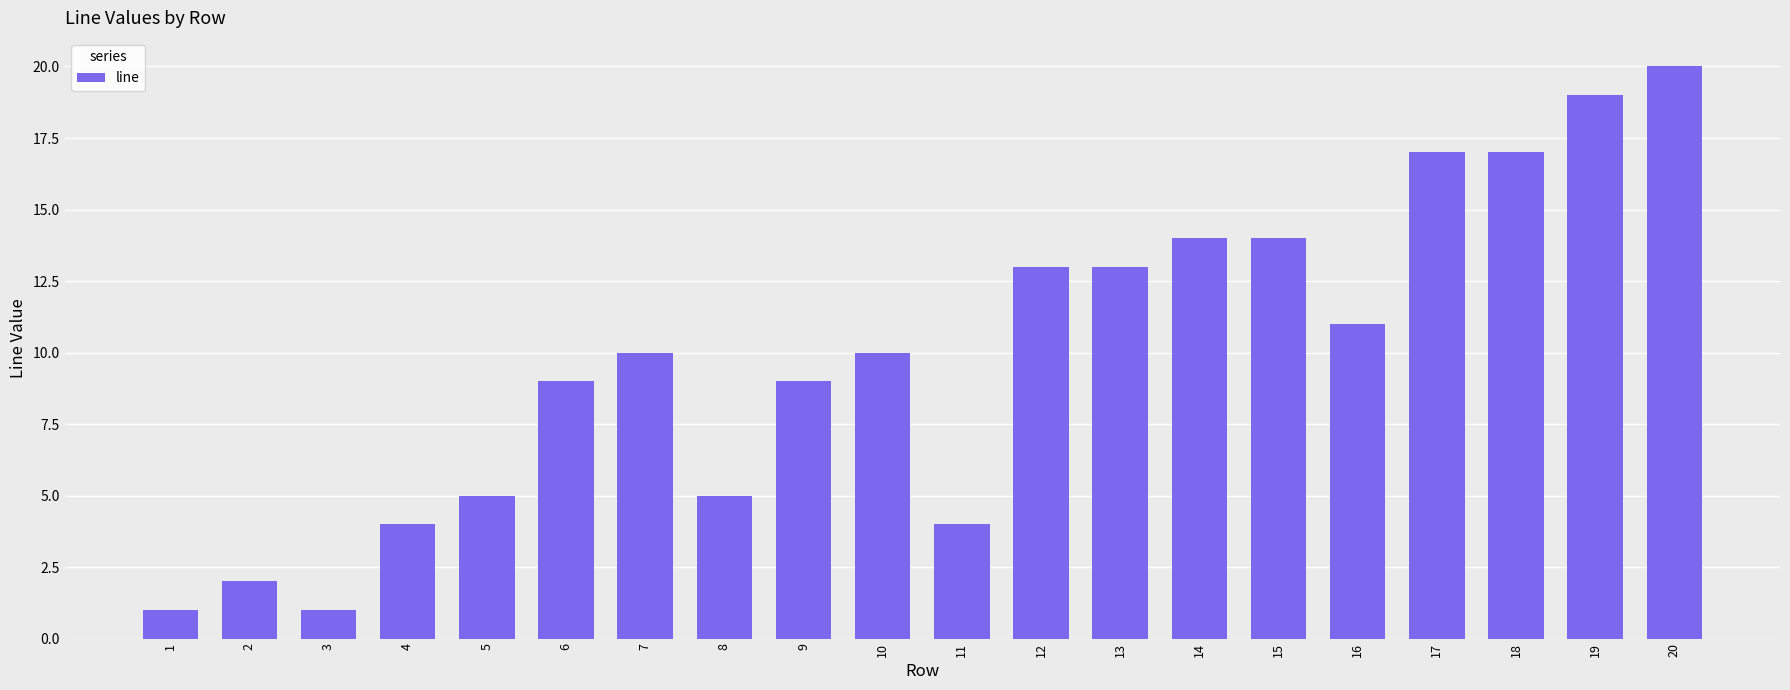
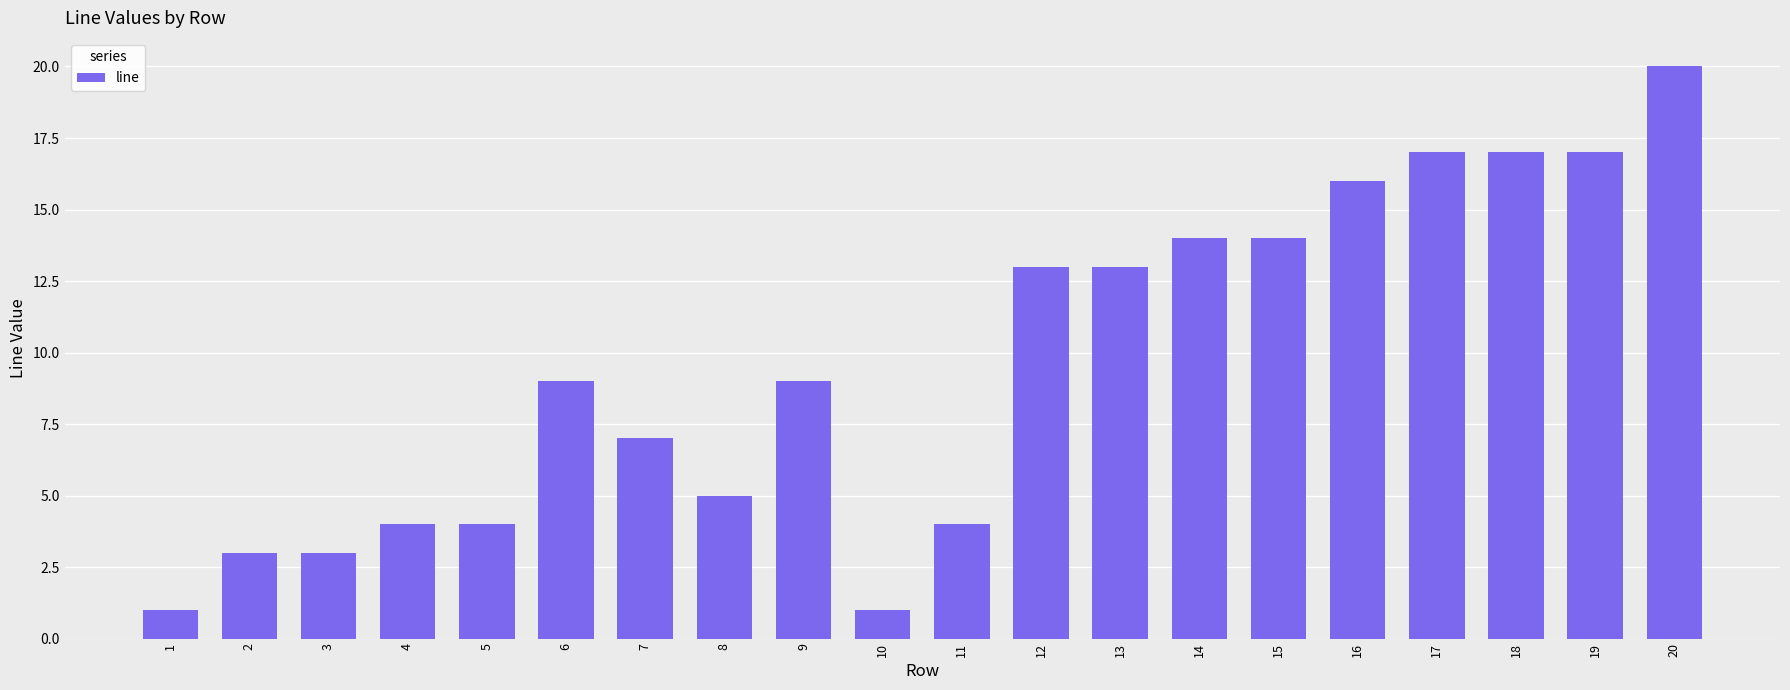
2: 2 -> 3
3: 1 -> 3
5: 5 -> 4
7: 10 -> 7
10: 10 -> 1
16: 11 -> 16
19: 19 -> 17
